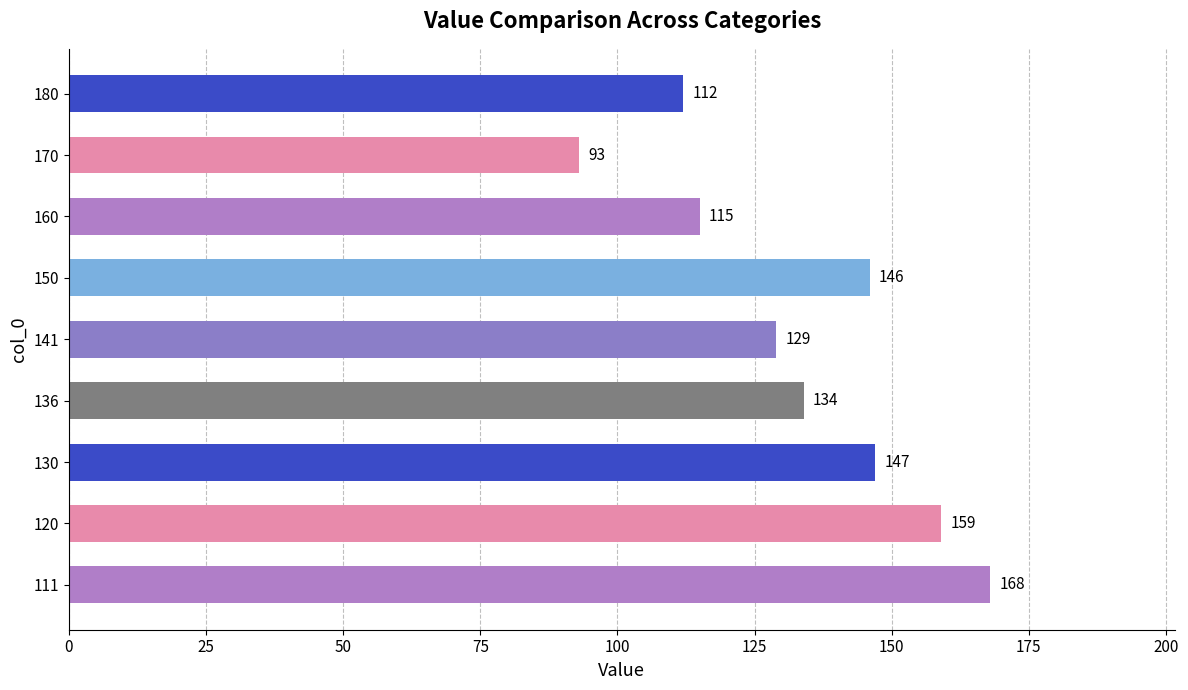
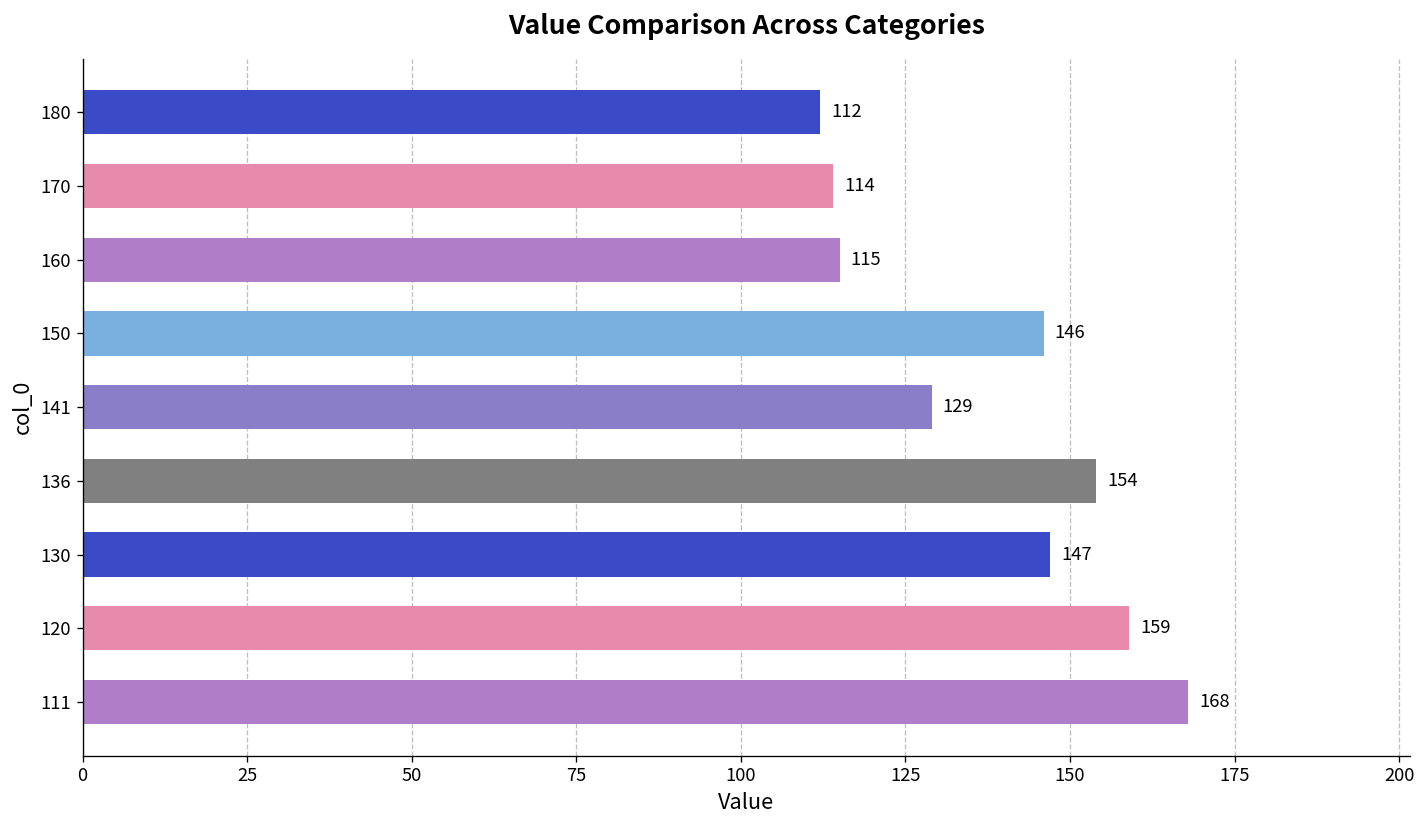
170: 93 -> 114
136: 134 -> 154
